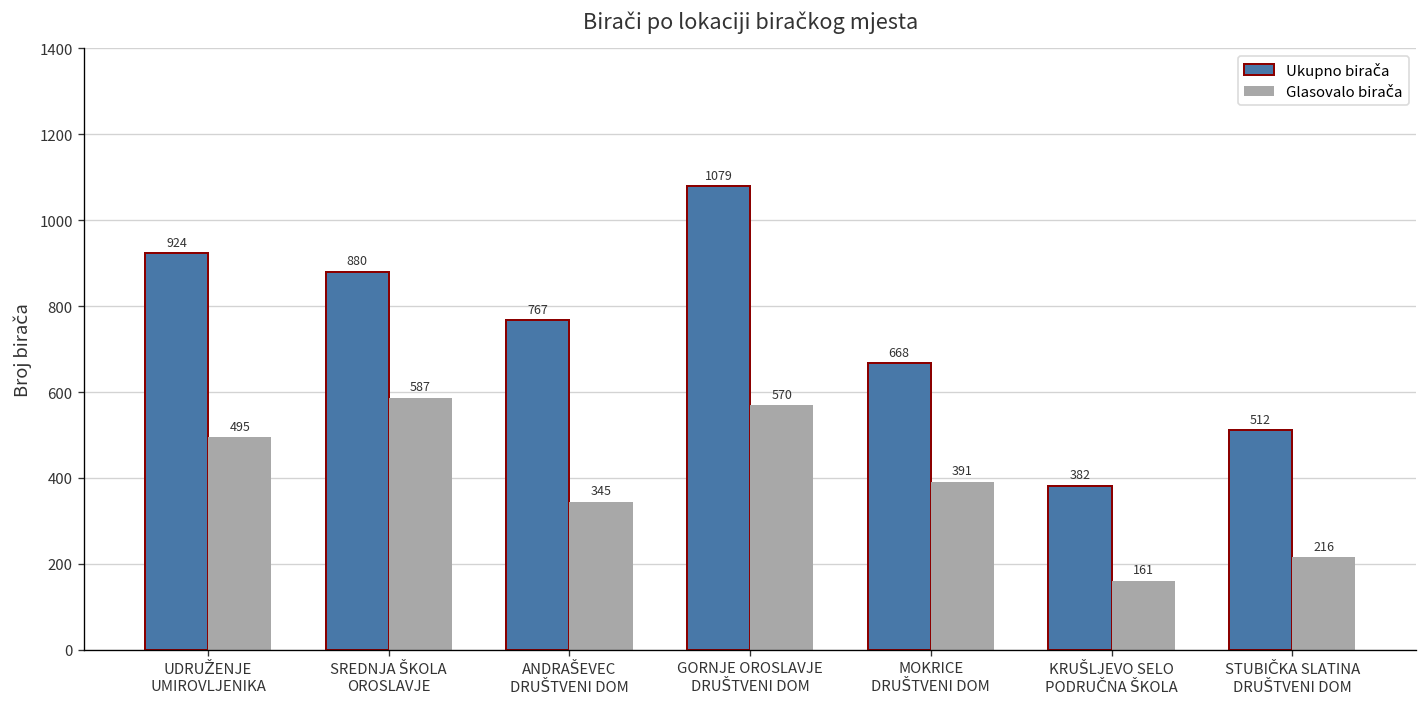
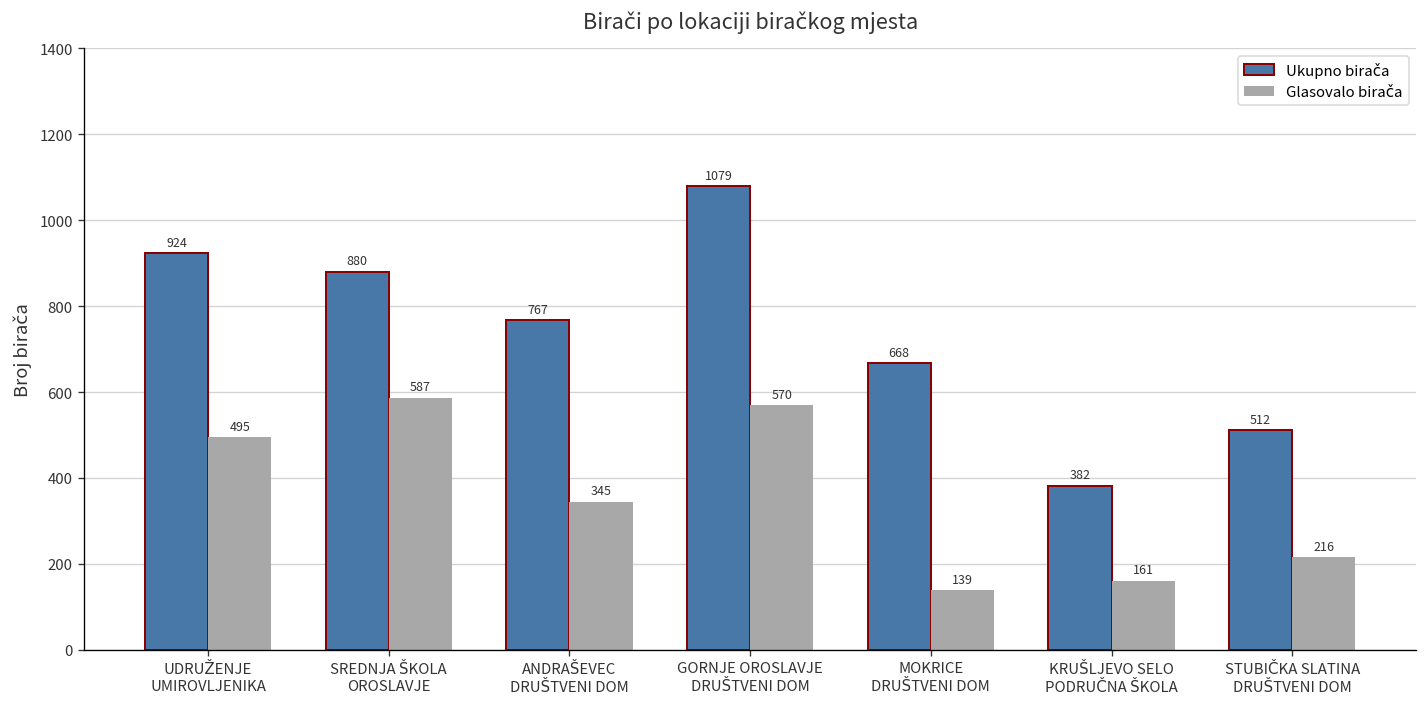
Glasovalo birača, MOKRICE DRUŠTVENI DOM: 391 -> 139
